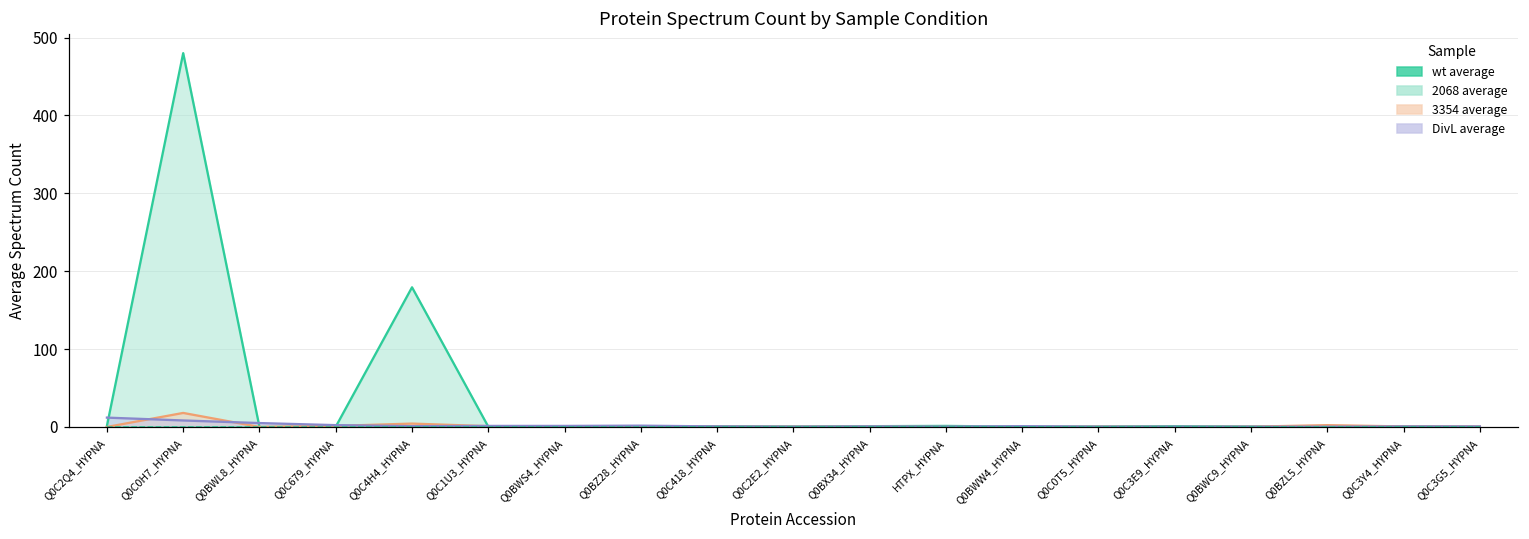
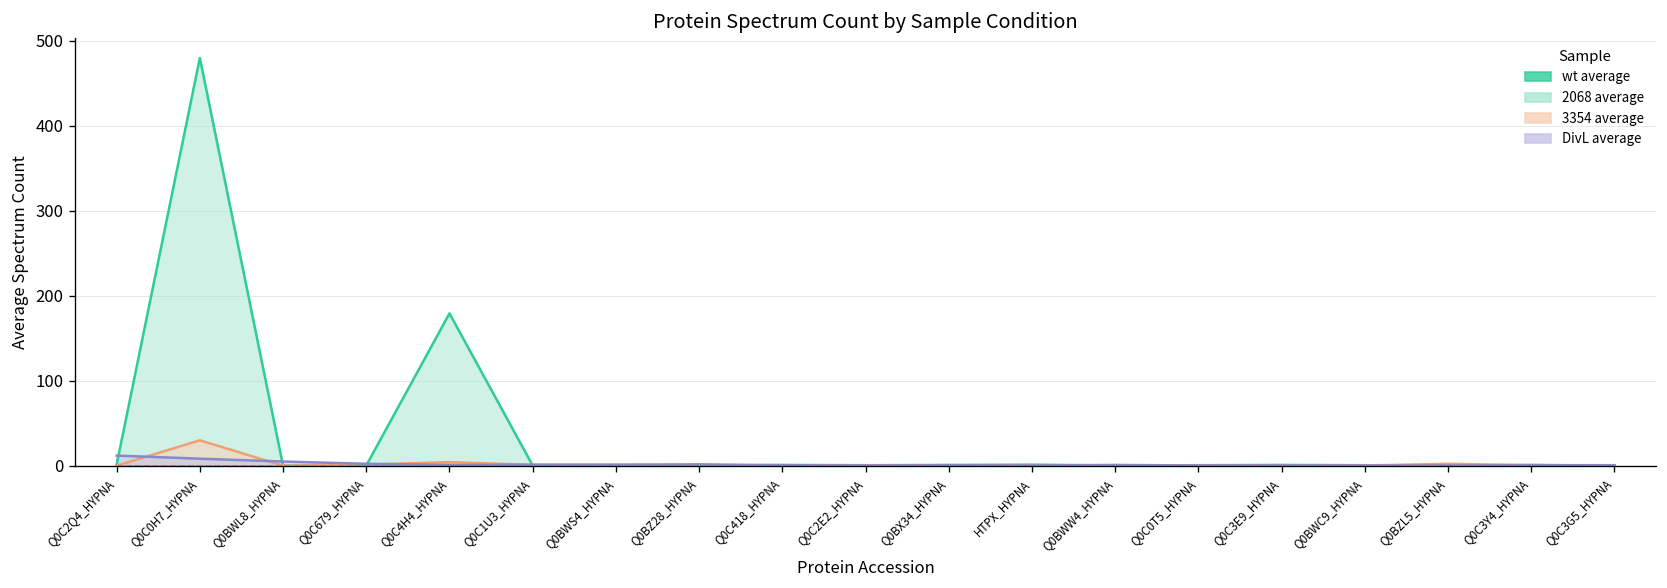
3354 average, Q0C0H7_HYPNA: 20 -> 30
